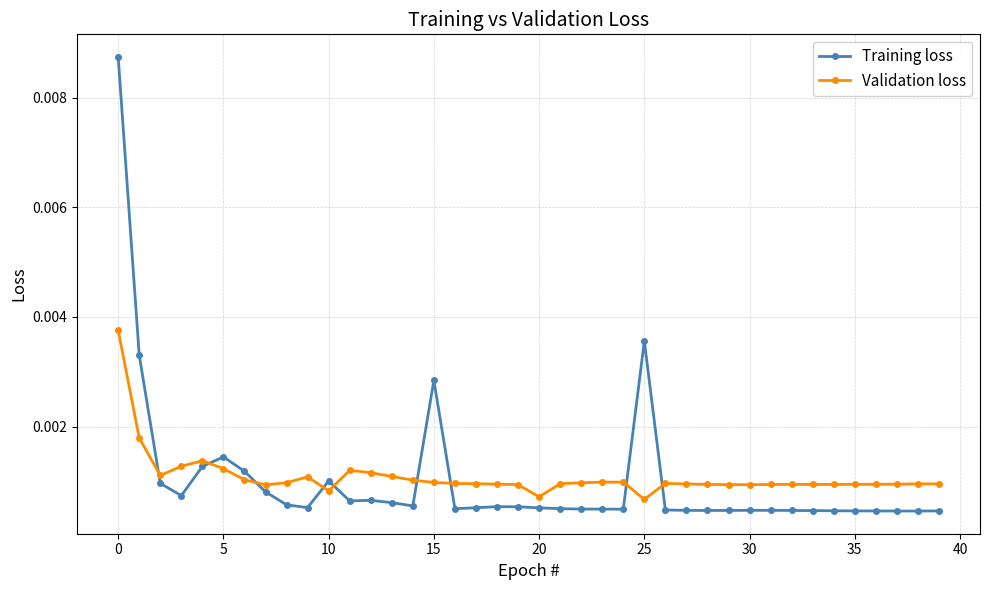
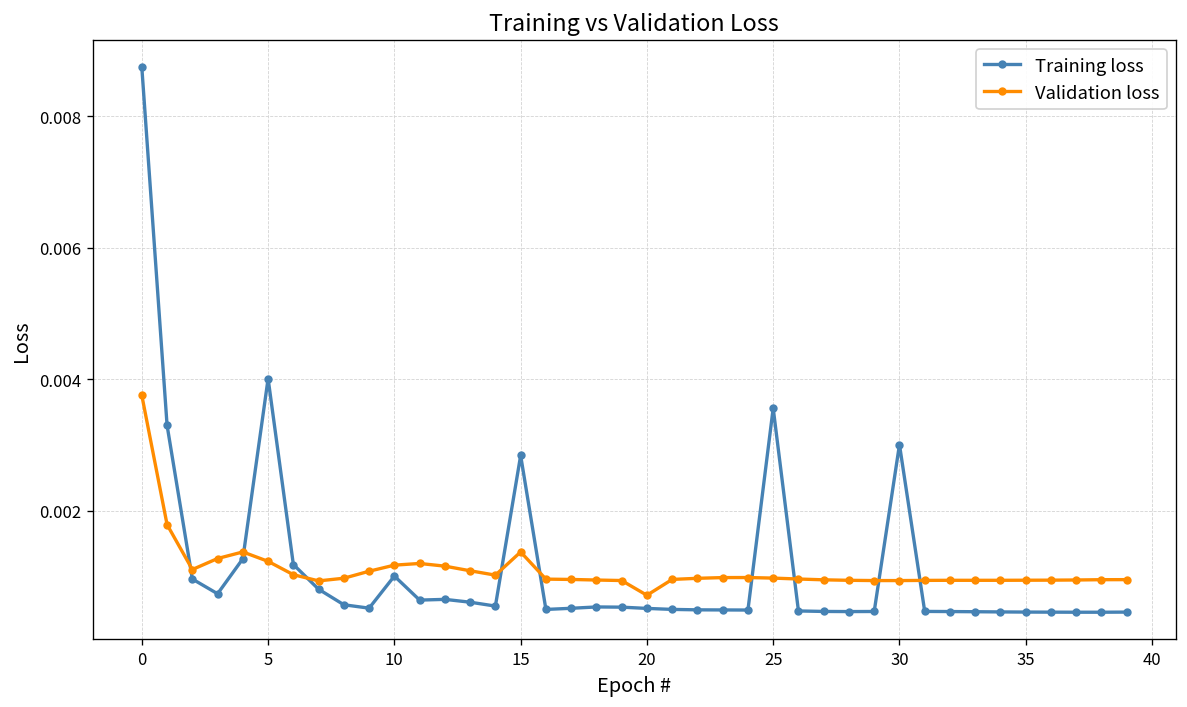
Training loss, 5: 0.0014 -> 0.0040
Validation loss, 10: 0.0008 -> 0.0012
Validation loss, 15: 0.0010 -> 0.0014
Validation loss, 25: 0.0007 -> 0.0010
Training loss, 30: 0.0005 -> 0.0030
